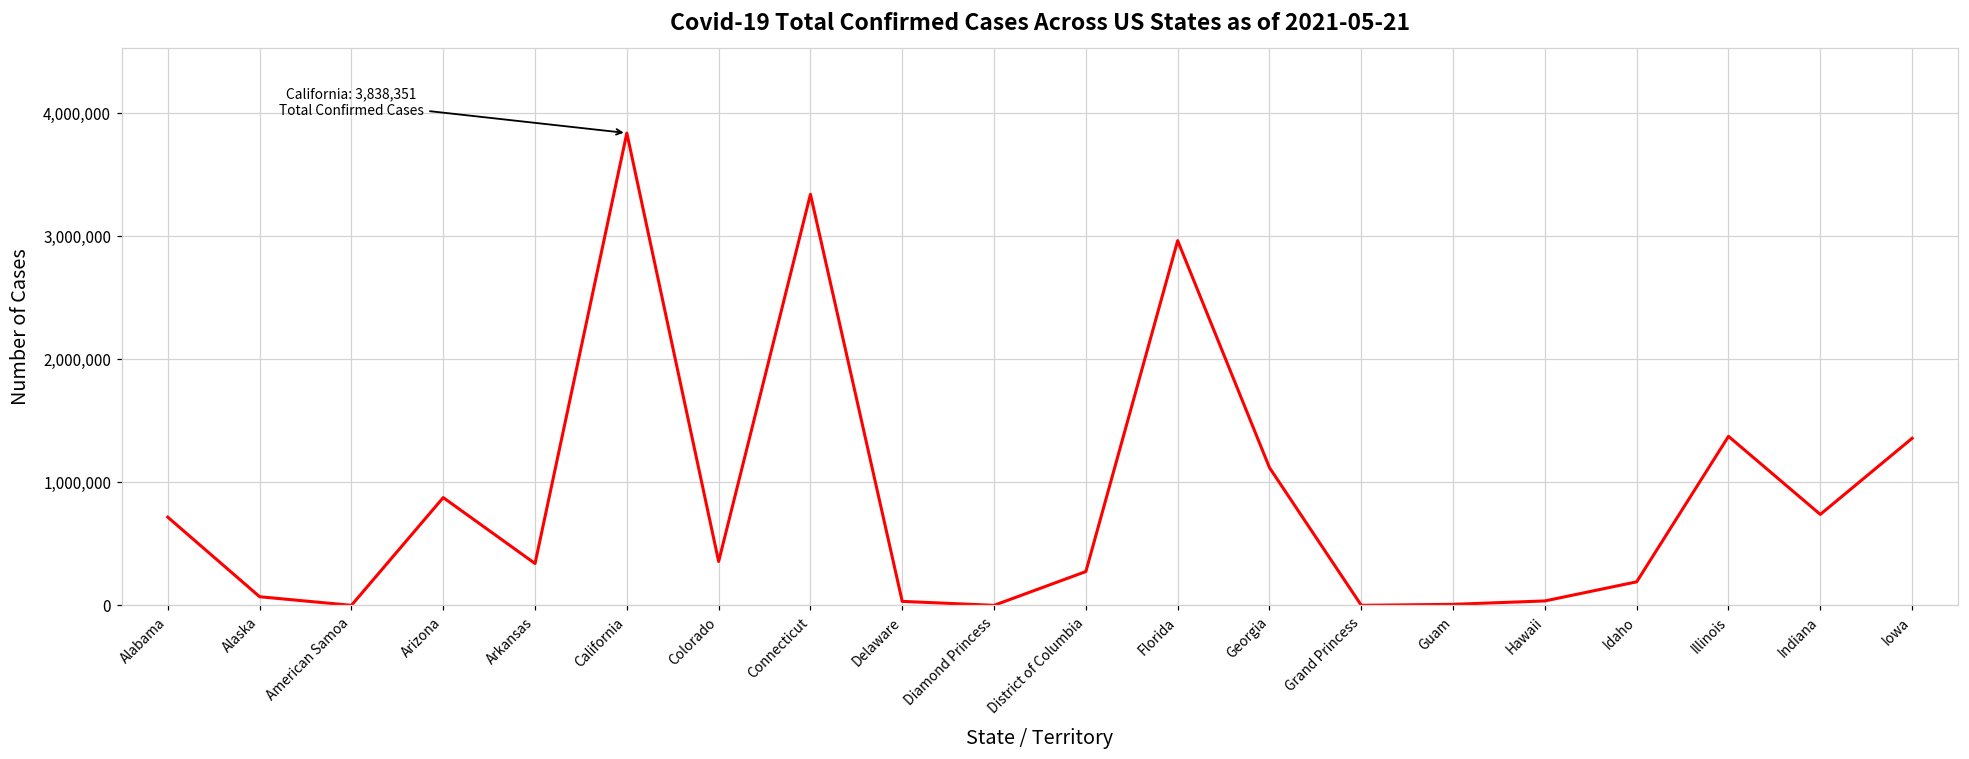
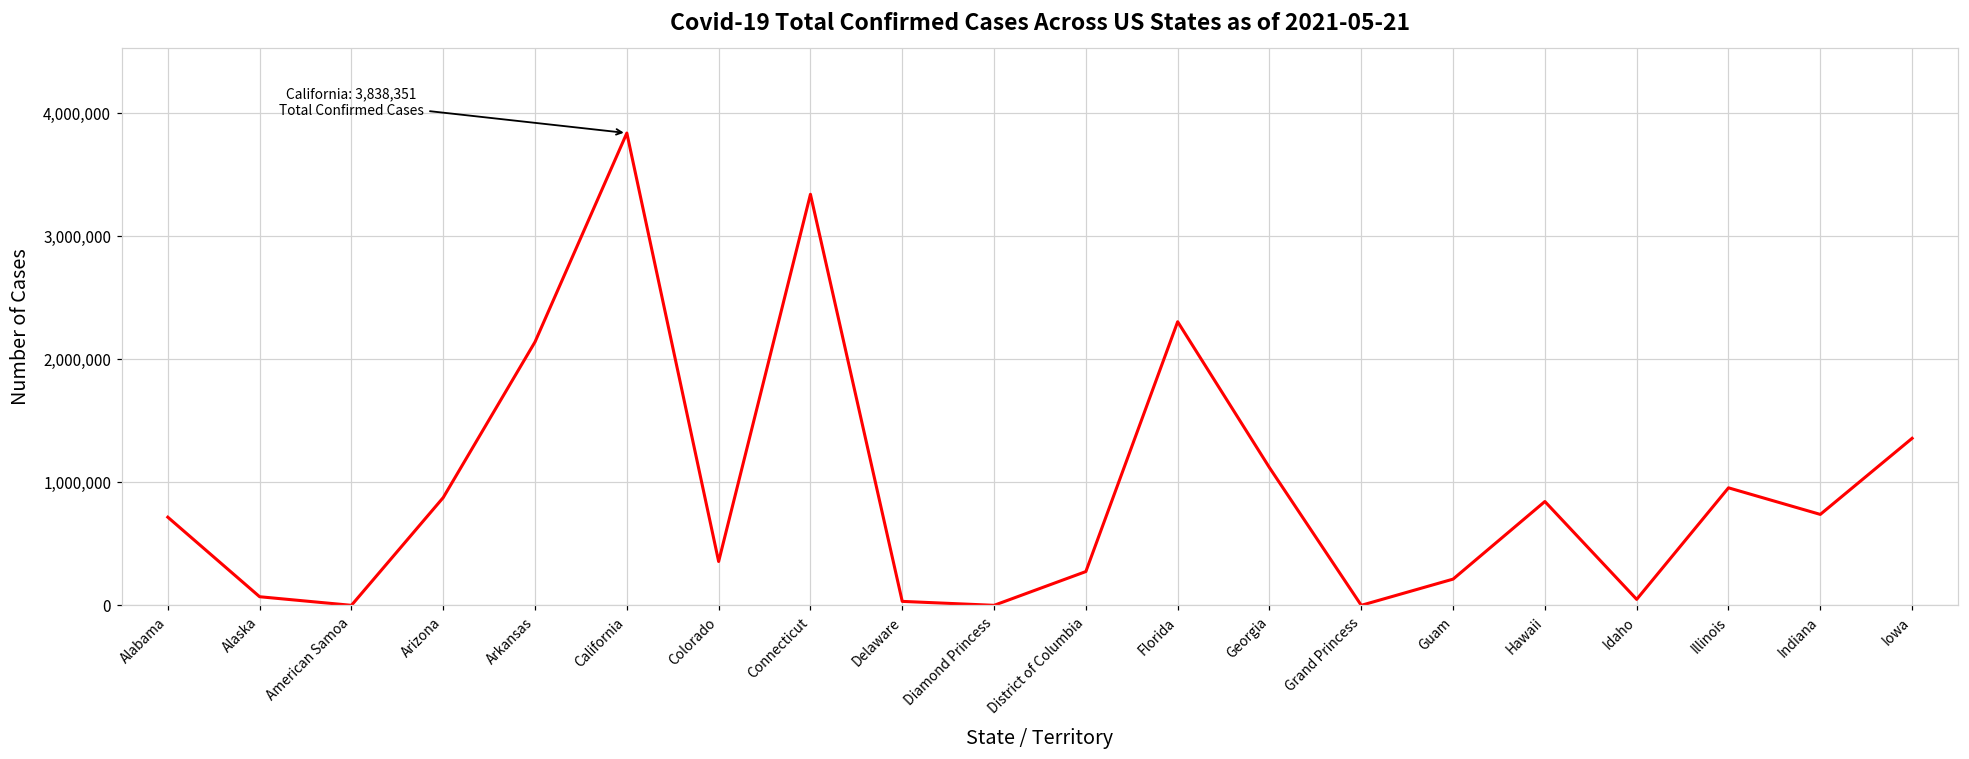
Arkansas: 340,000 -> 2,140,000
Florida: 2,960,000 -> 2,300,000
Guam: 10,000 -> 210,000
Hawaii: 40,000 -> 840,000
Idaho: 190,000 -> 50,000
Illinois: 1,370,000 -> 960,000
